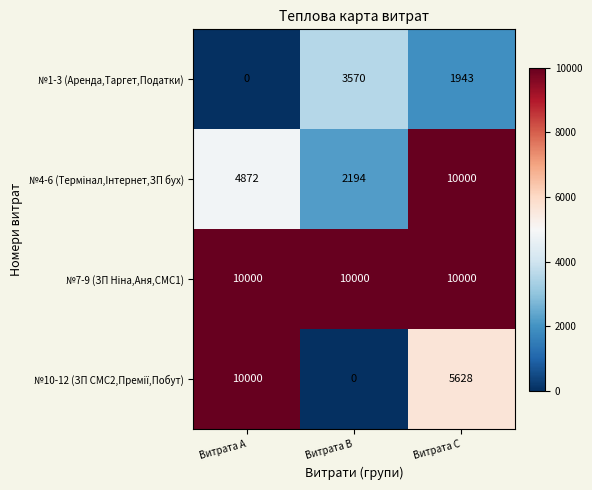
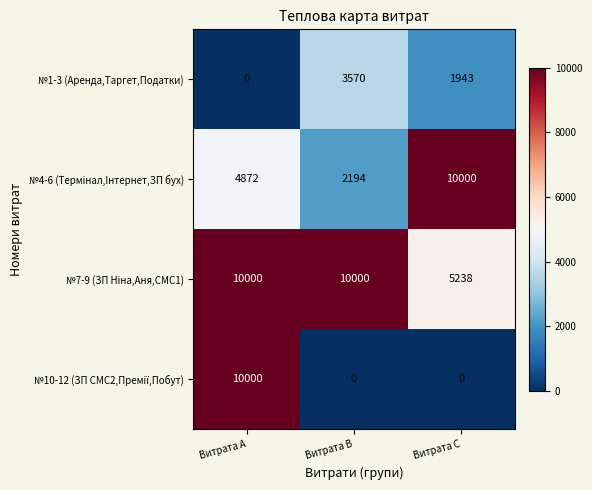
№7-9 (ЗП Ніна,Аня,СМС1), Витрата C: 10000 -> 5238
№10-12 (ЗП СМС2,Премії,Побут), Витрата C: 5628 -> 0
